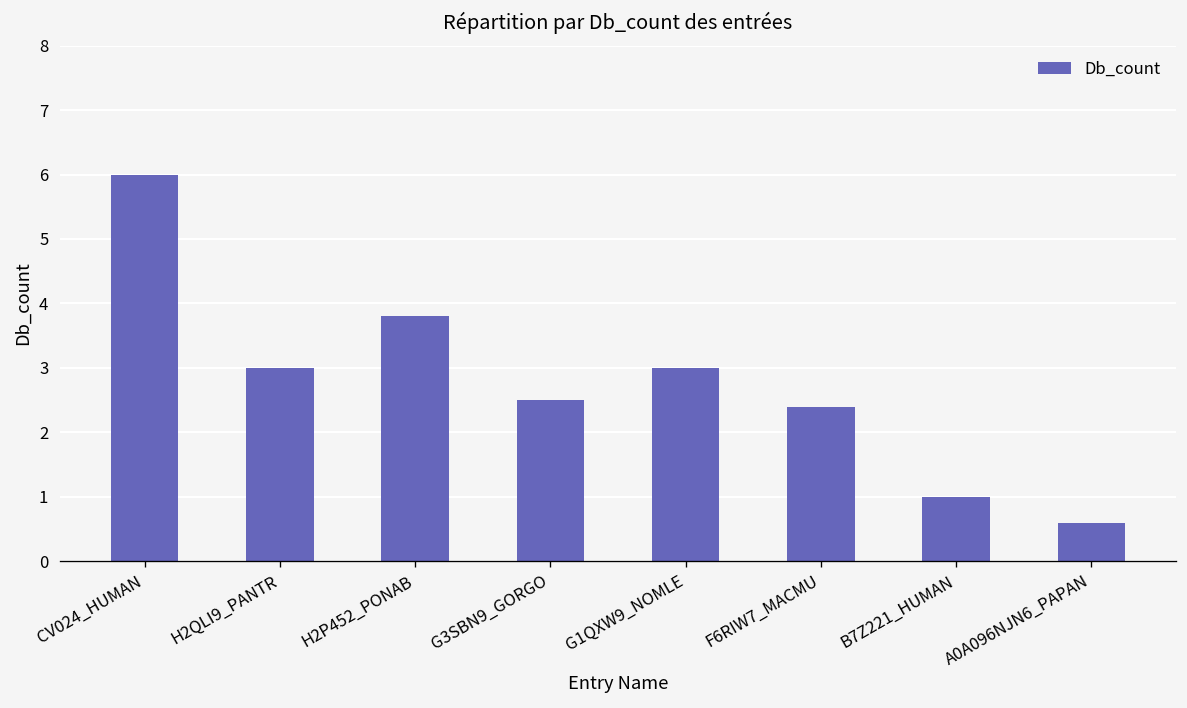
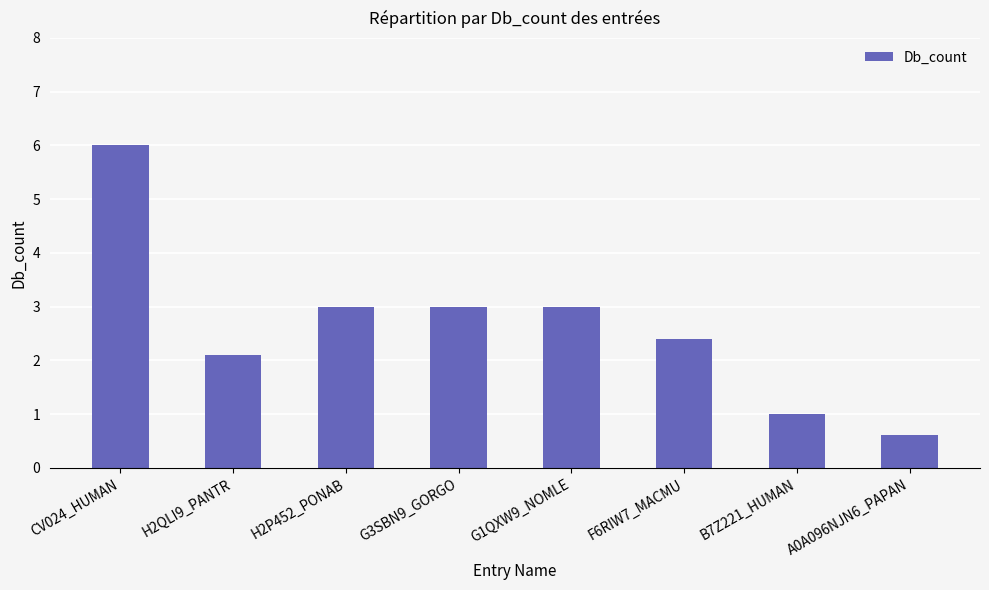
H2QLI9_PANTR: 3.0 -> 2.1
H2P452_PONAB: 3.8 -> 3.0
G3SBN9_GORGO: 2.5 -> 3.0
